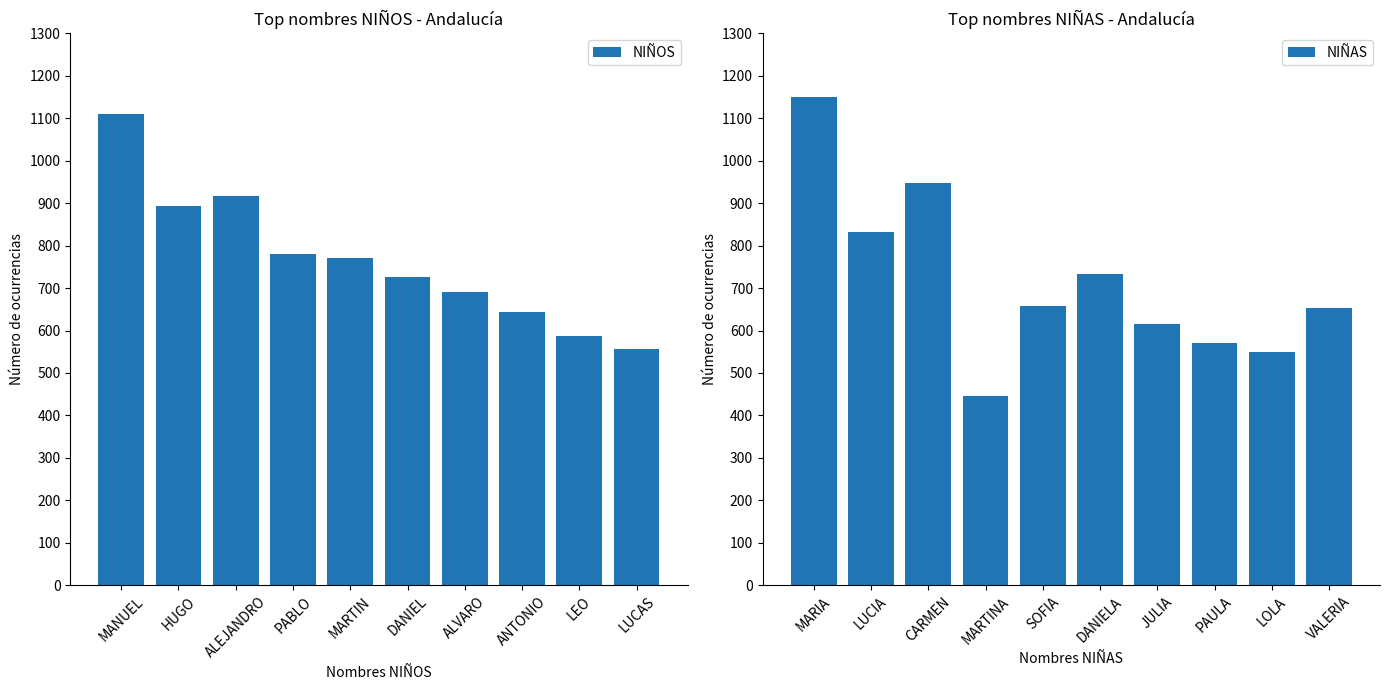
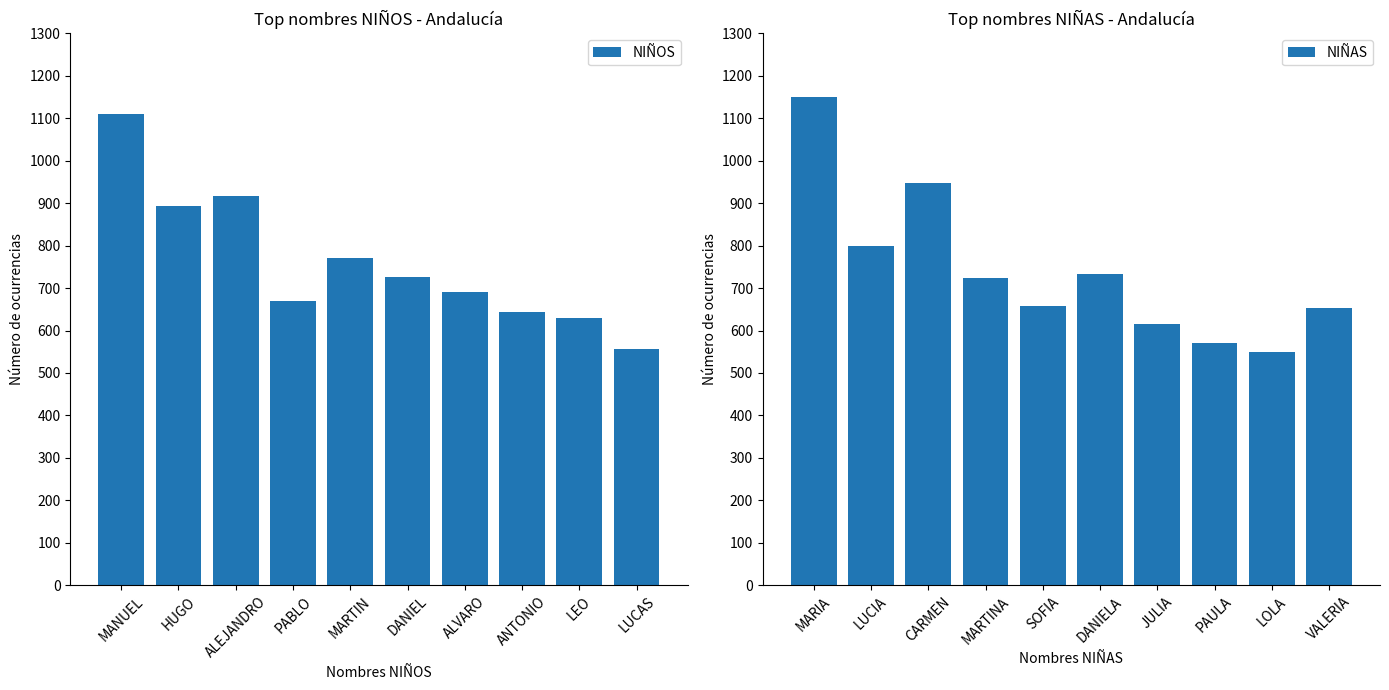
Top nombres NIÑOS - Andalucía, PABLO: 780 -> 670
Top nombres NIÑOS - Andalucía, LEO: 590 -> 630
Top nombres NIÑAS - Andalucía, LUCIA: 830 -> 800
Top nombres NIÑAS - Andalucía, MARTINA: 450 -> 720
